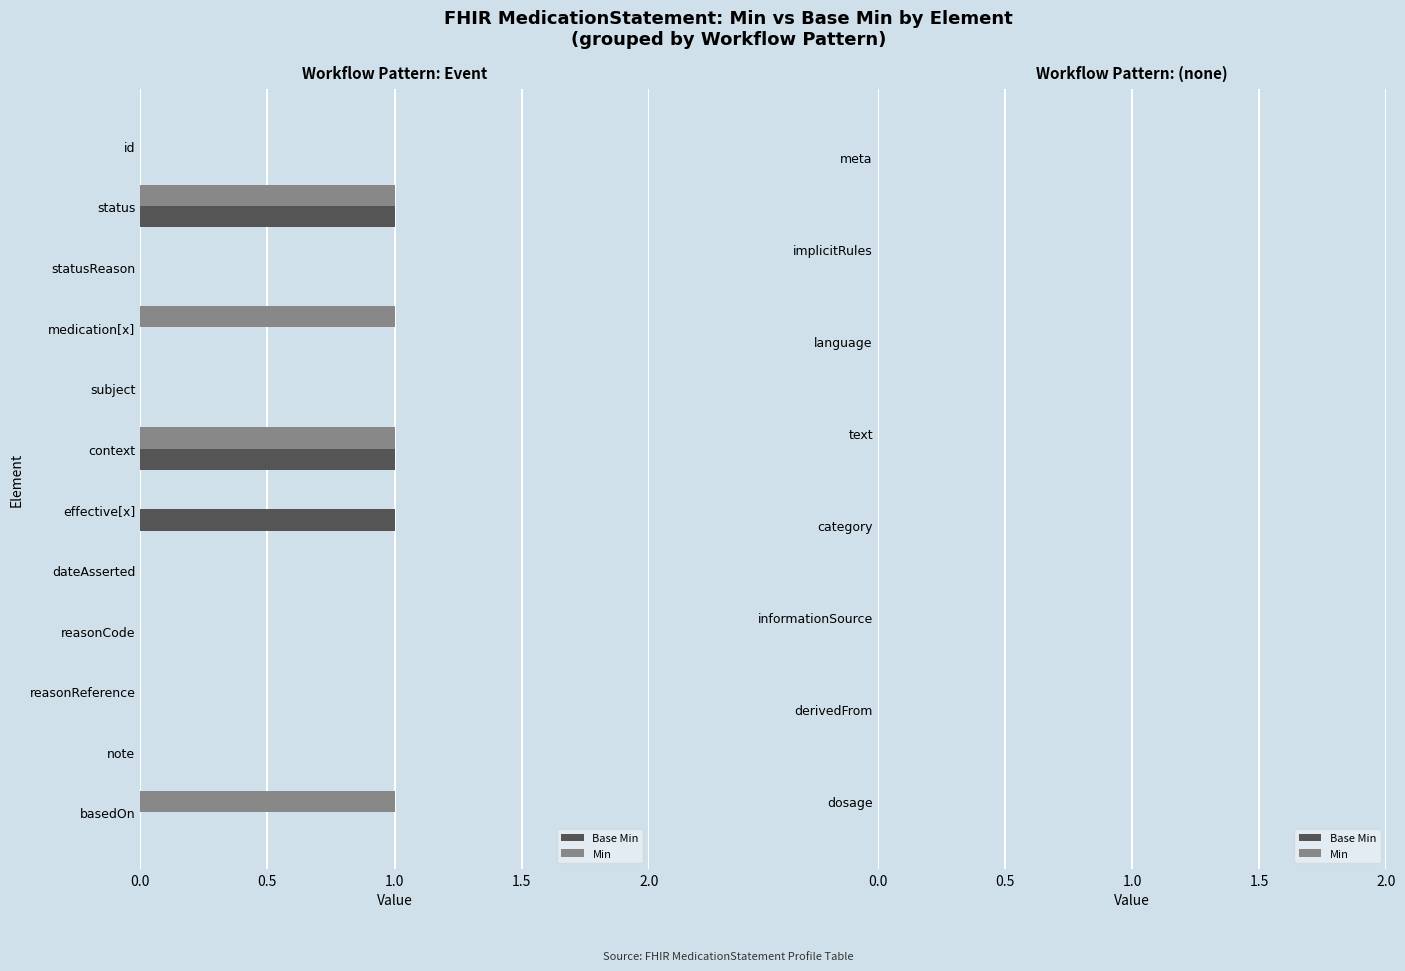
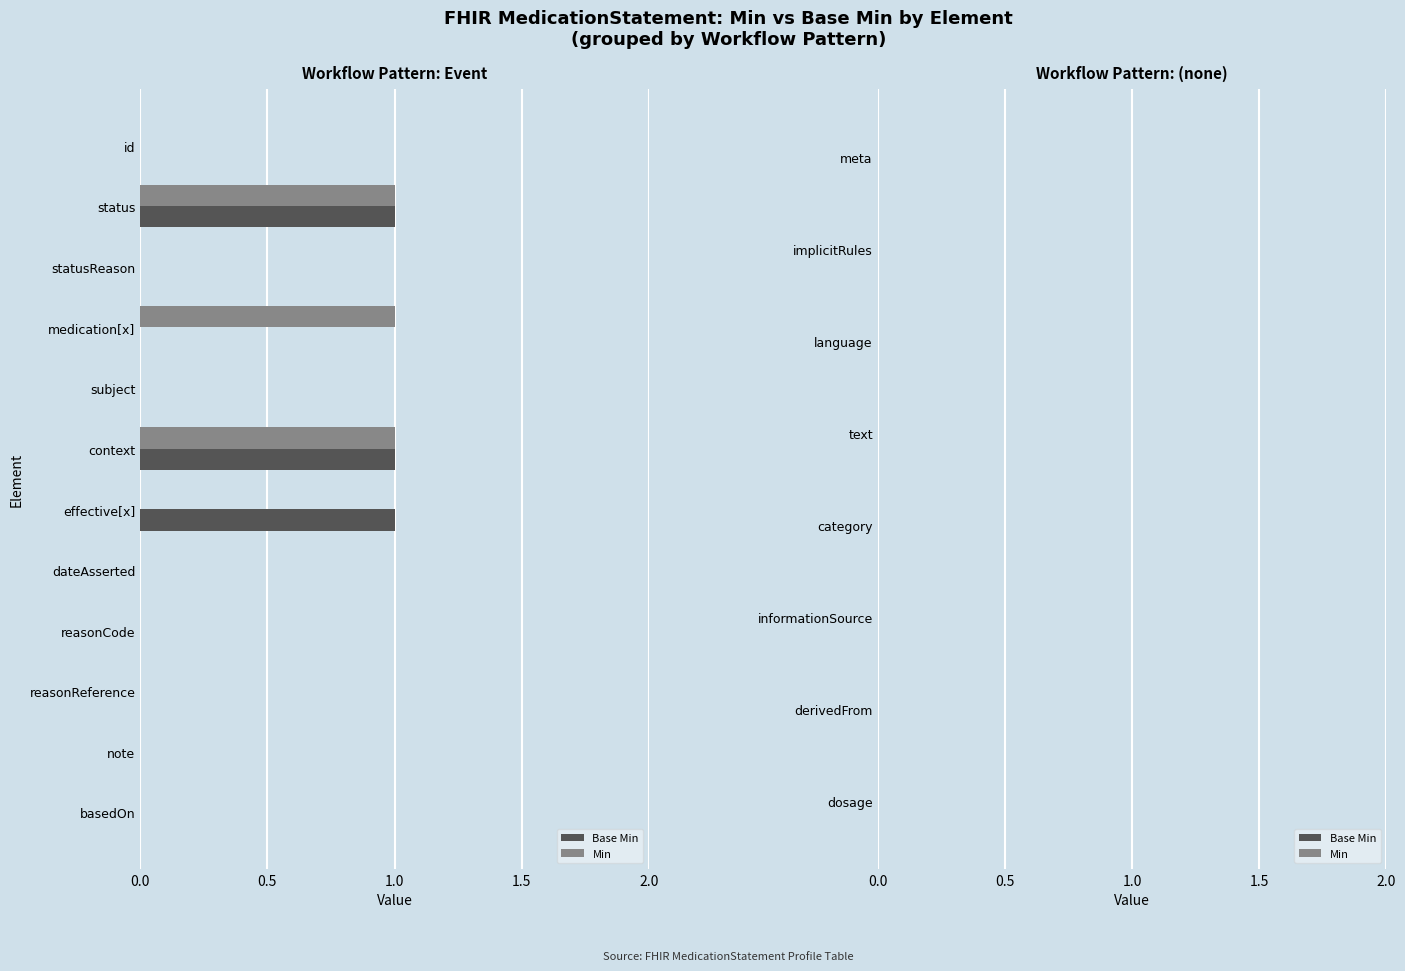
Workflow Pattern: Event, Min, basedOn: 1 -> 0
